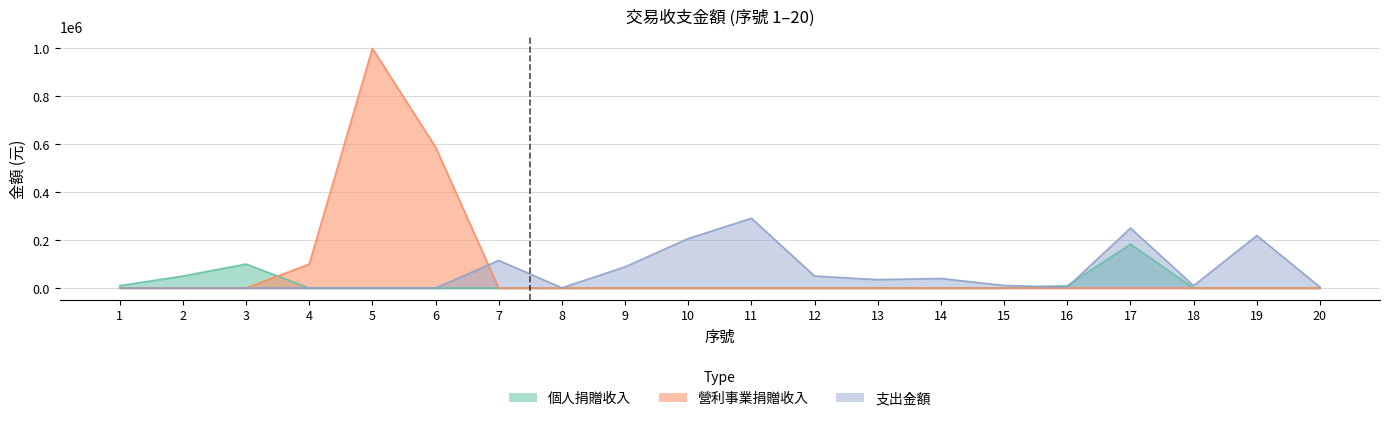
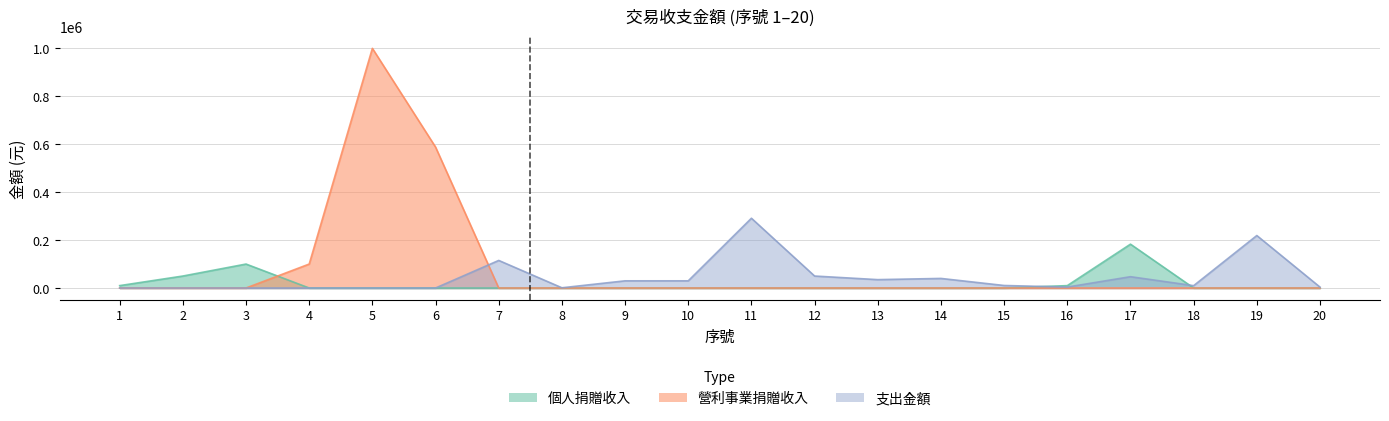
支出金額, 9: 90000 -> 30000
支出金額, 10: 210000 -> 30000
支出金額, 17: 250000 -> 50000
